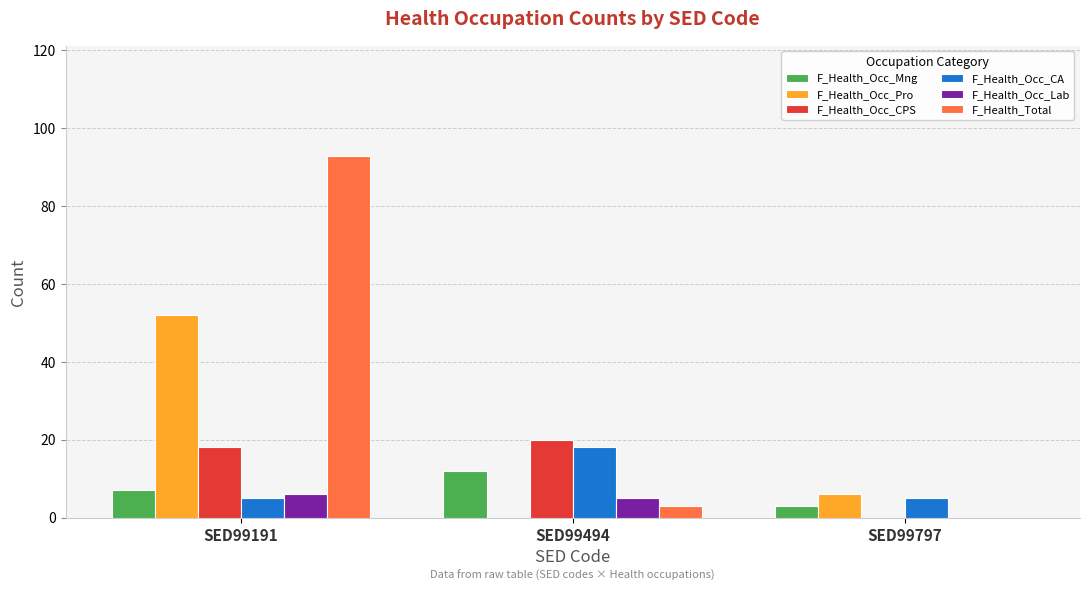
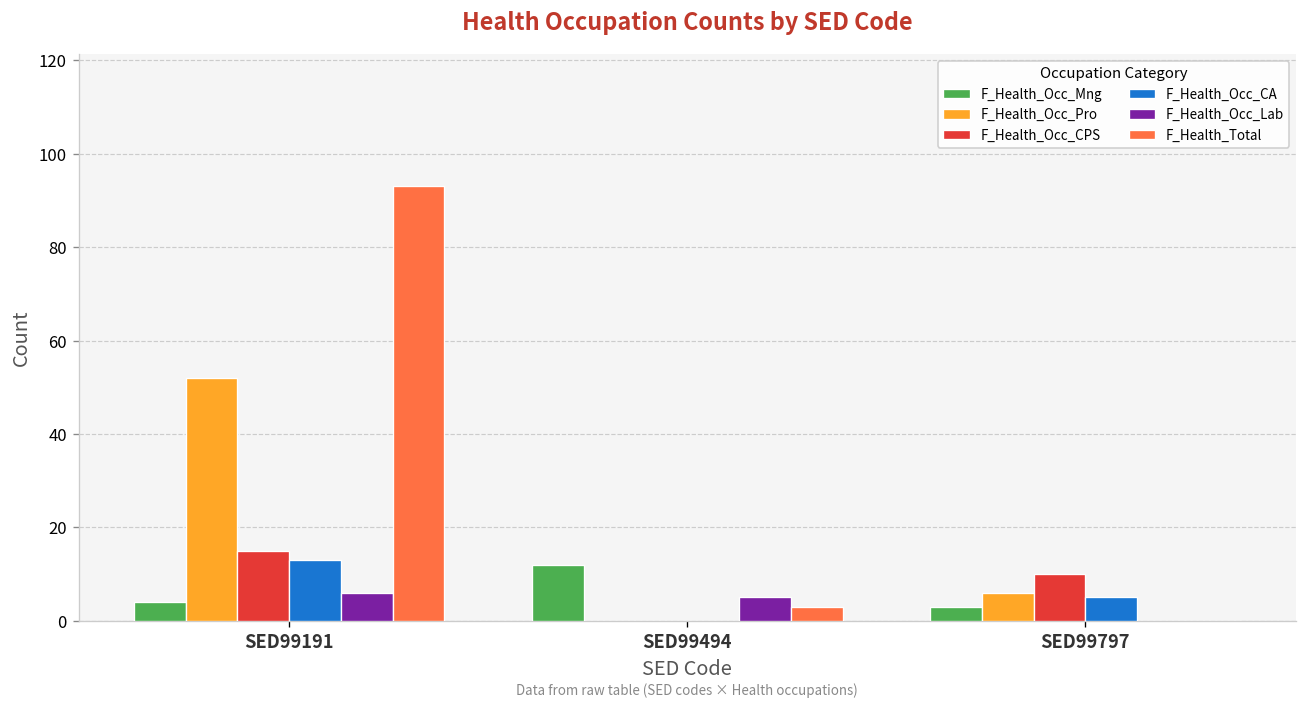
F_Health_Occ_Mng, SED99191: 7 -> 4
F_Health_Occ_CPS, SED99191: 18 -> 15
F_Health_Occ_CA, SED99191: 5 -> 13
F_Health_Occ_CPS, SED99494: 20 -> 0
F_Health_Occ_CA, SED99494: 18 -> 0
F_Health_Occ_CPS, SED99797: 0 -> 10
